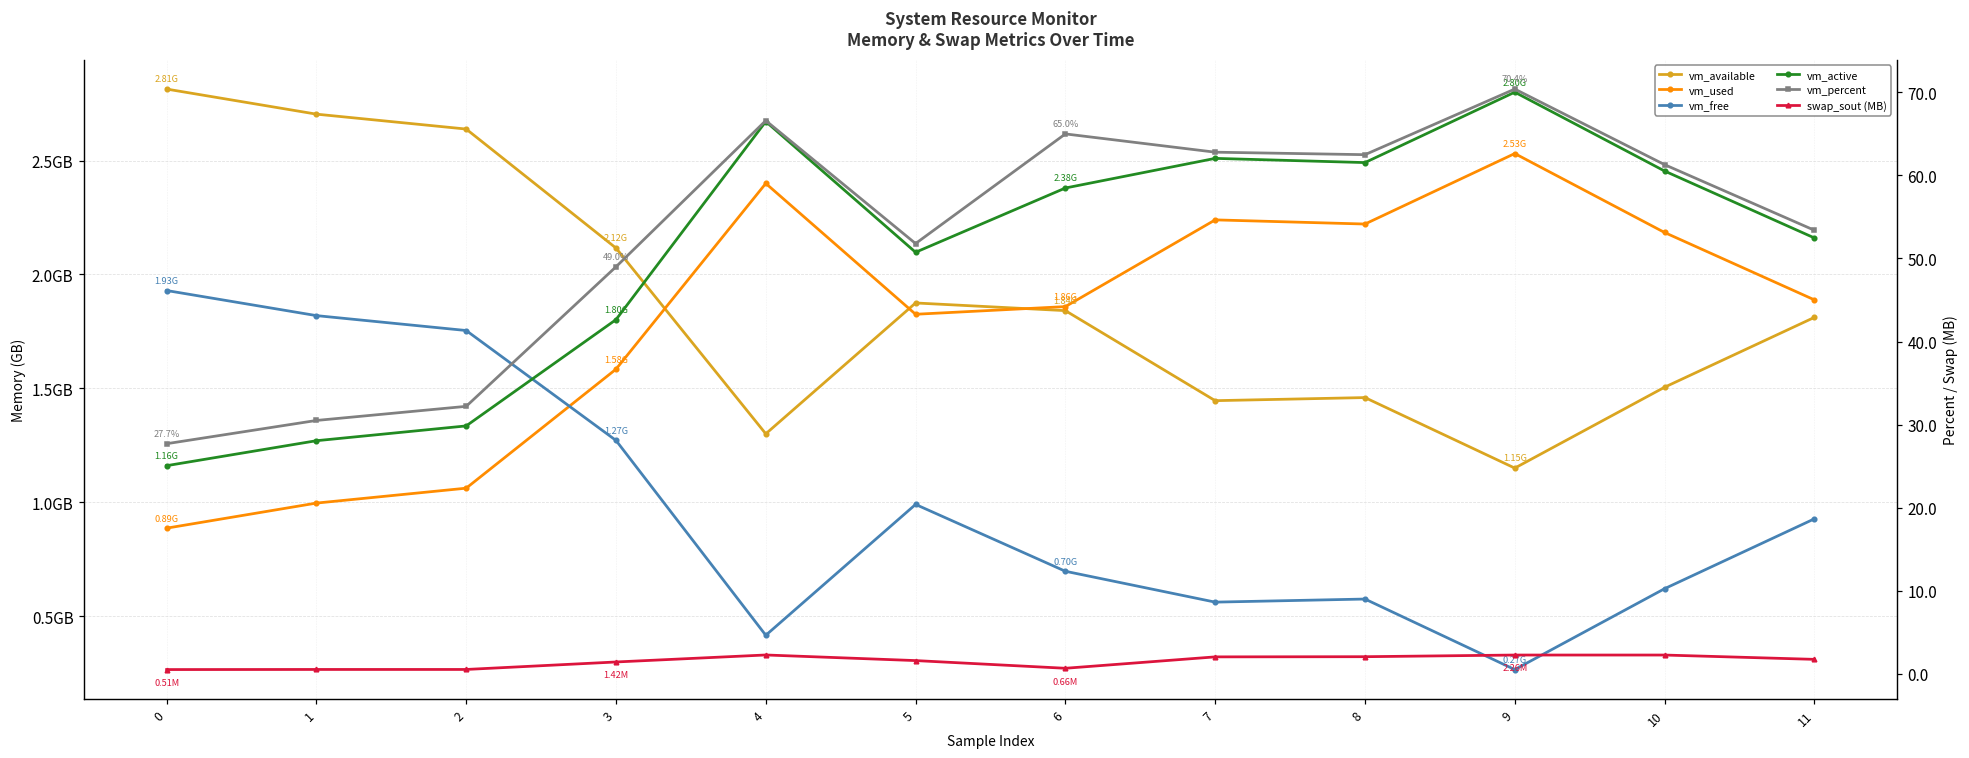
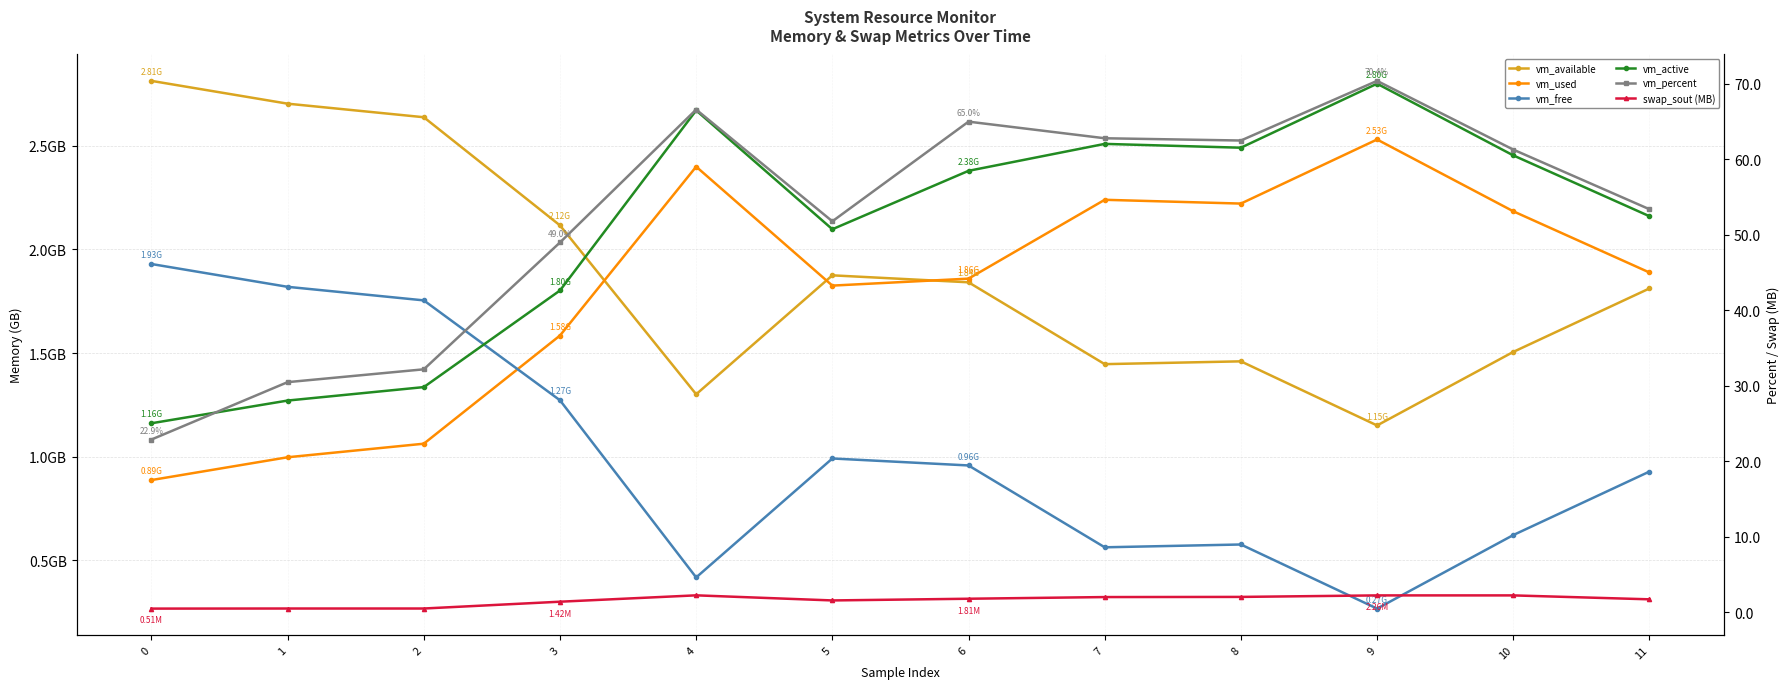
vm_free, 6: 0.70G -> 0.96G
vm_percent, 0: 27.7% -> 22.9%
swap_sout (MB), 6: 0.66M -> 1.81M
